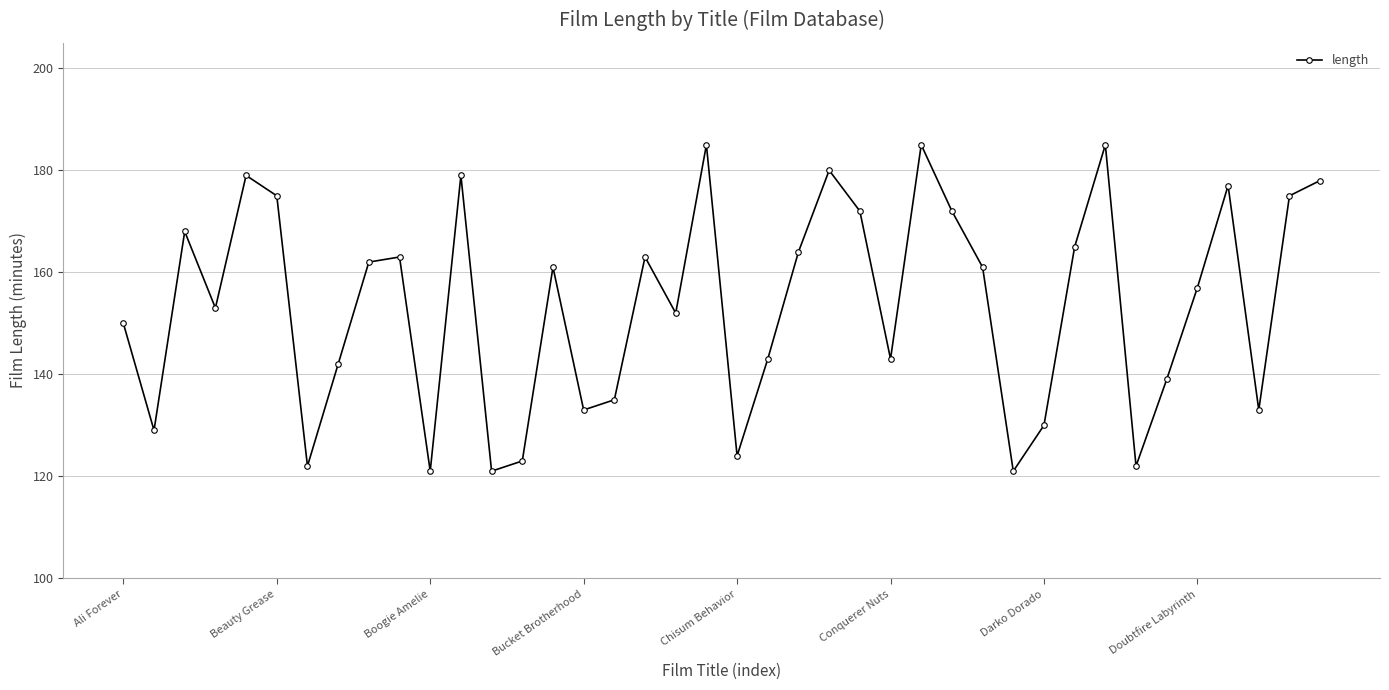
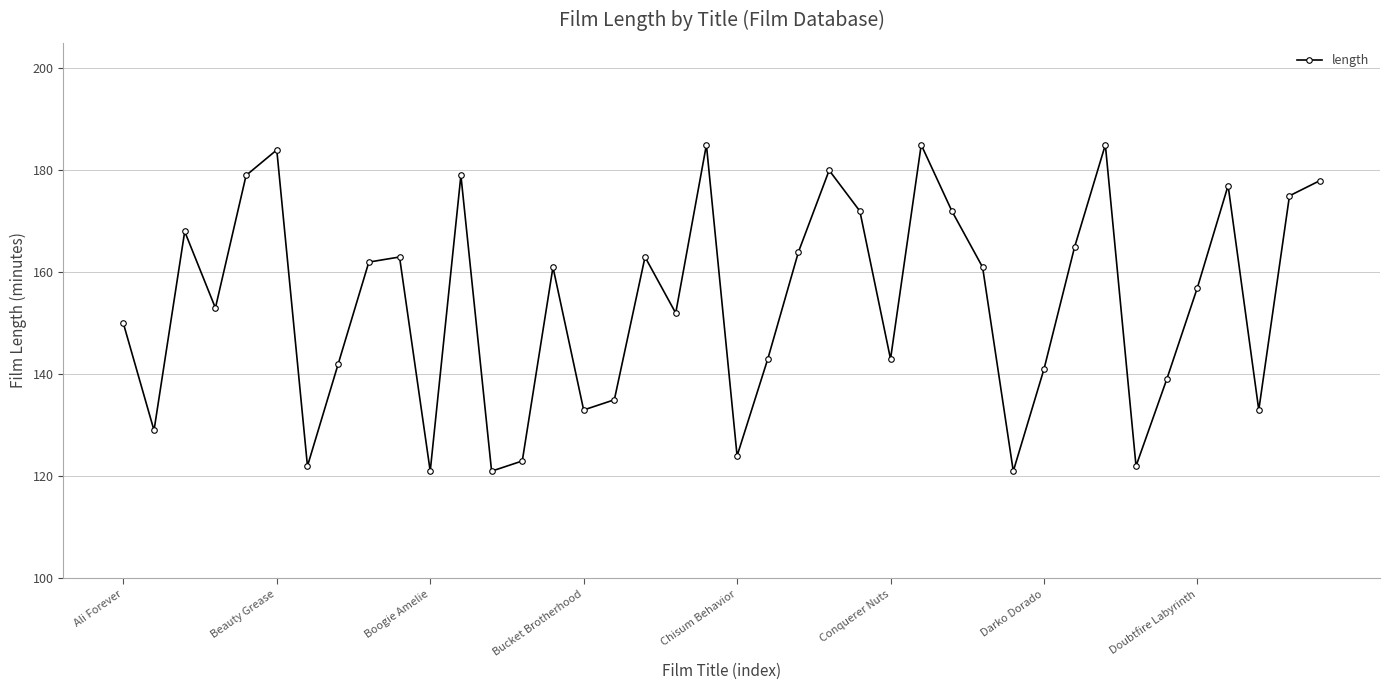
Beauty Grease: 175 -> 184
Darko Dorado: 130 -> 141
